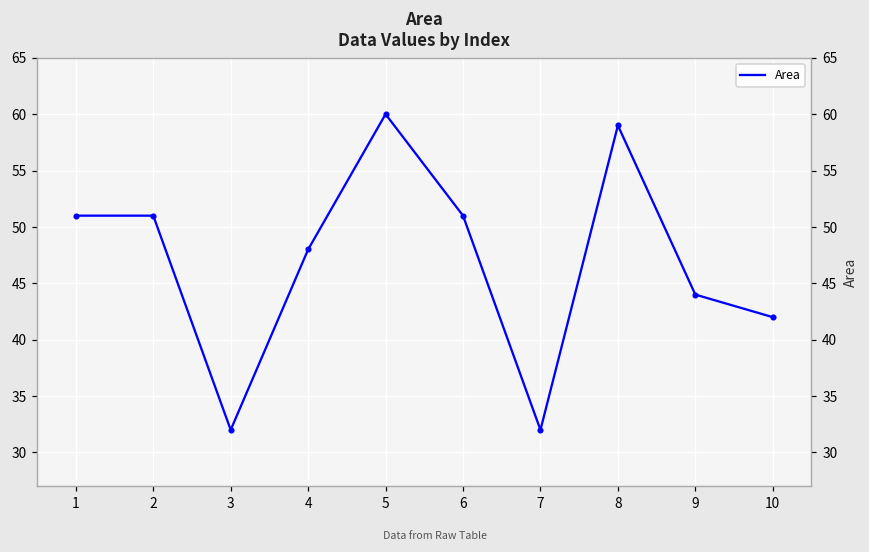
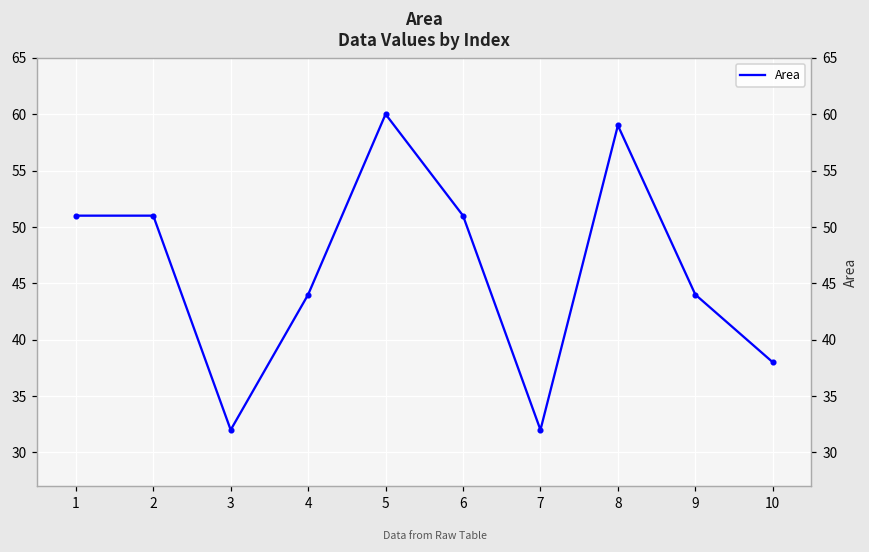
4: 48 -> 44
10: 42 -> 38
